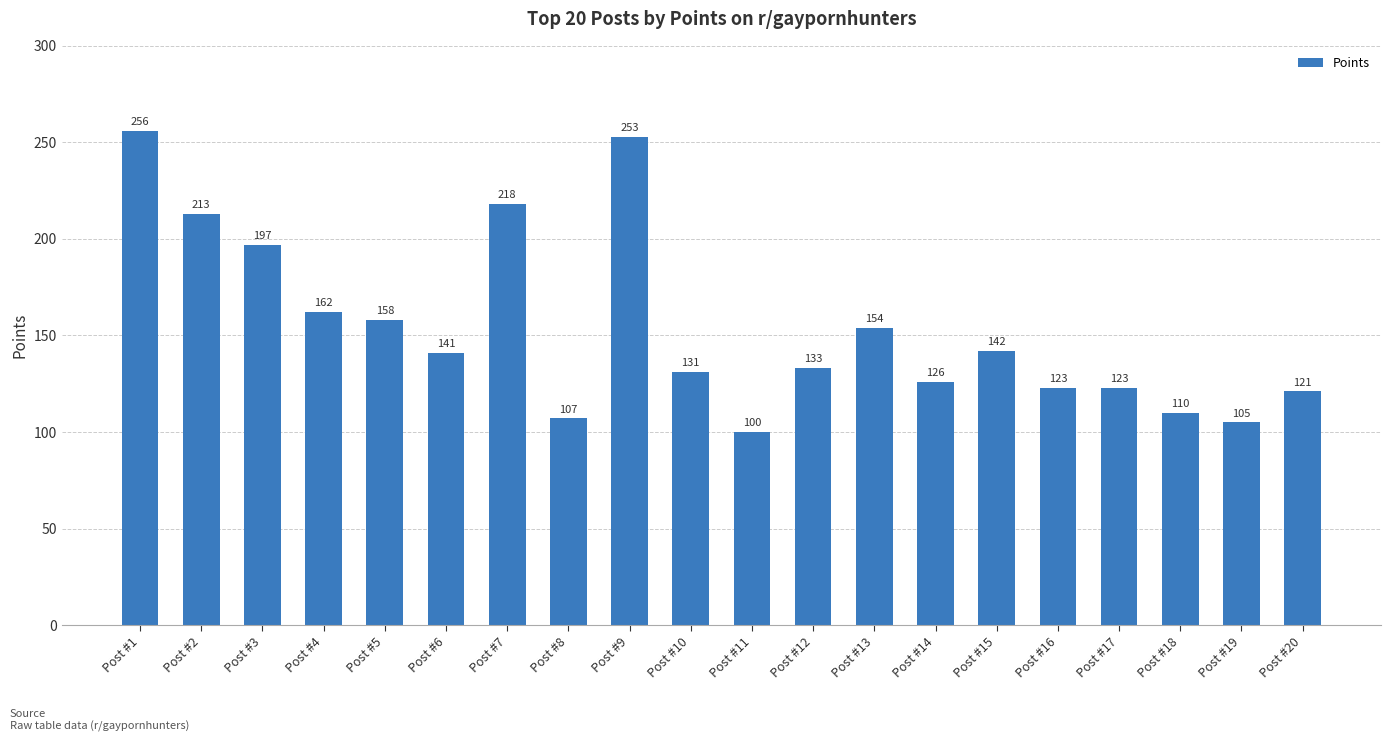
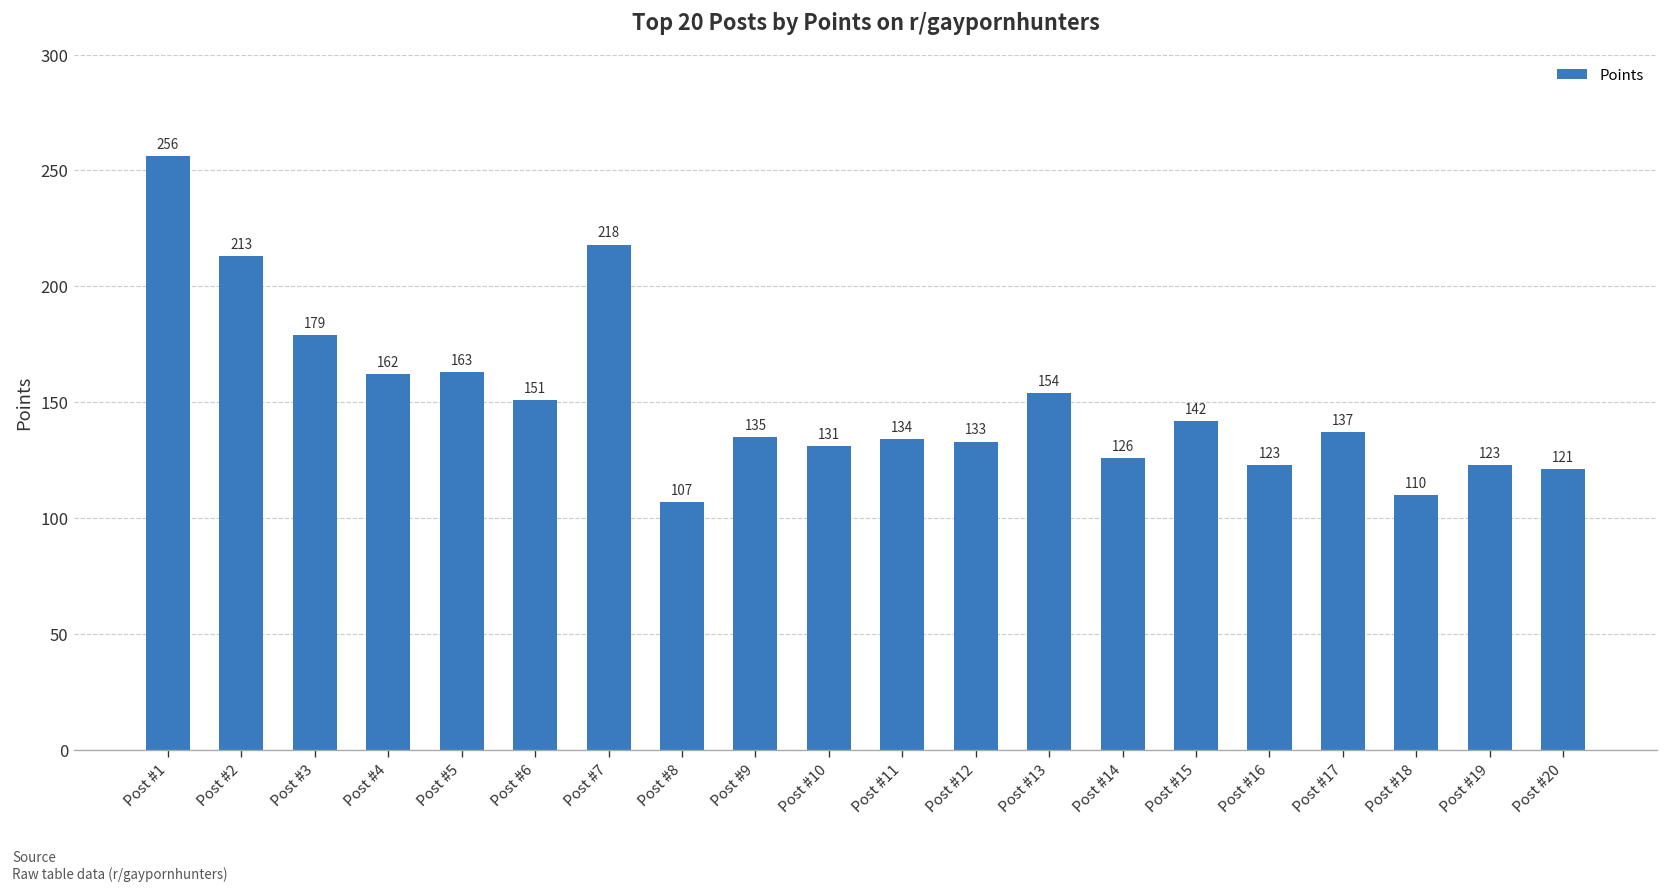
Post #3: 197 -> 179
Post #5: 158 -> 163
Post #6: 141 -> 151
Post #9: 253 -> 135
Post #11: 100 -> 134
Post #17: 123 -> 137
Post #19: 105 -> 123
